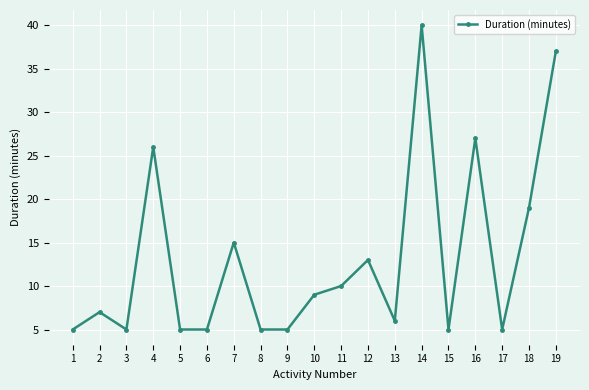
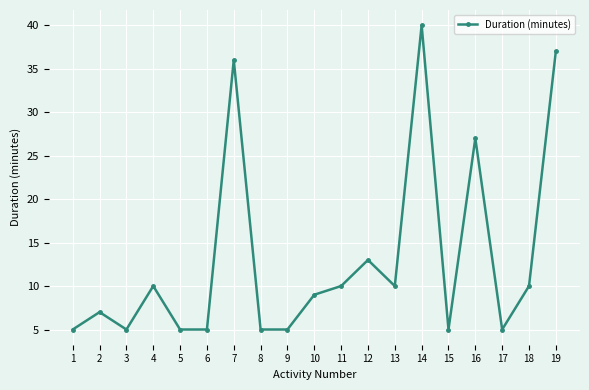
4: 26 -> 10
7: 15 -> 36
13: 6 -> 10
18: 19 -> 10
